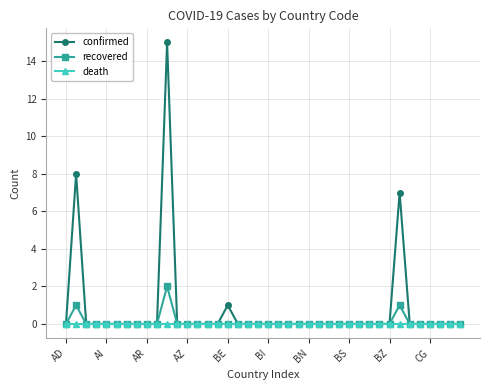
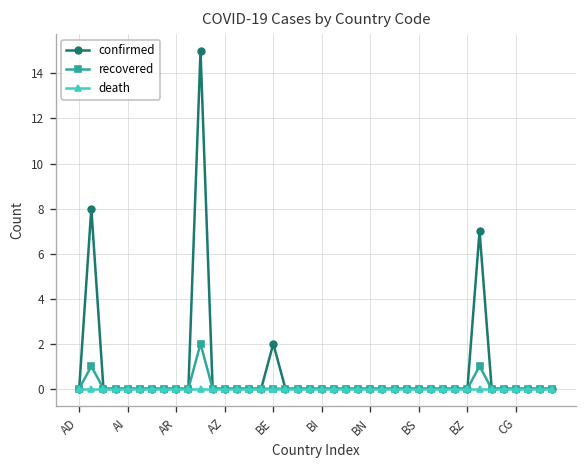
confirmed, BE: 1 -> 2
